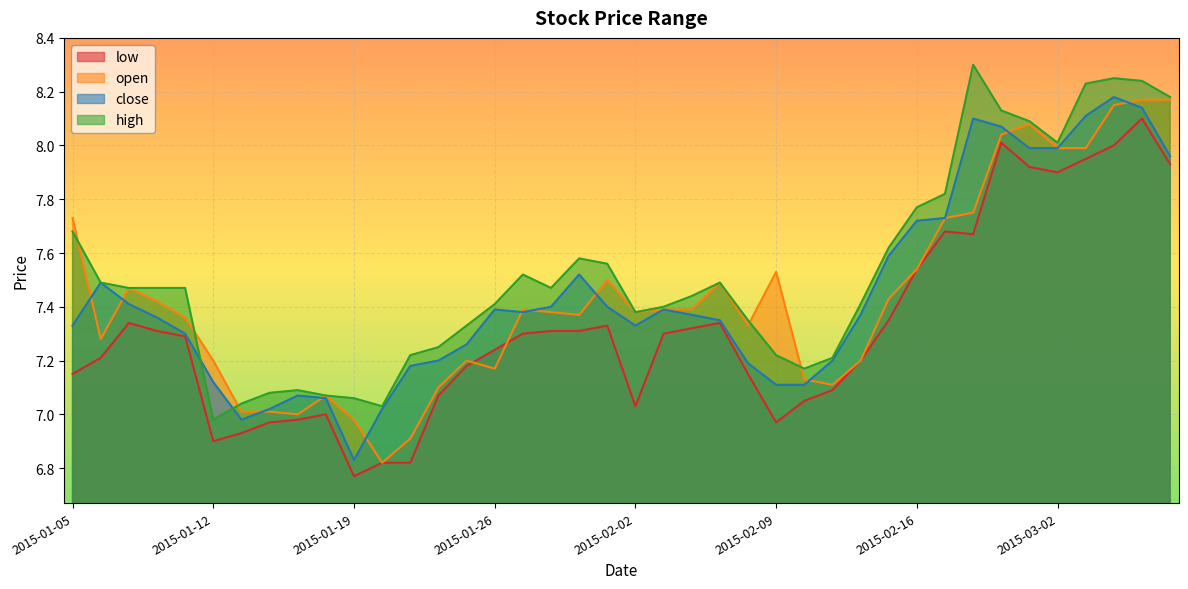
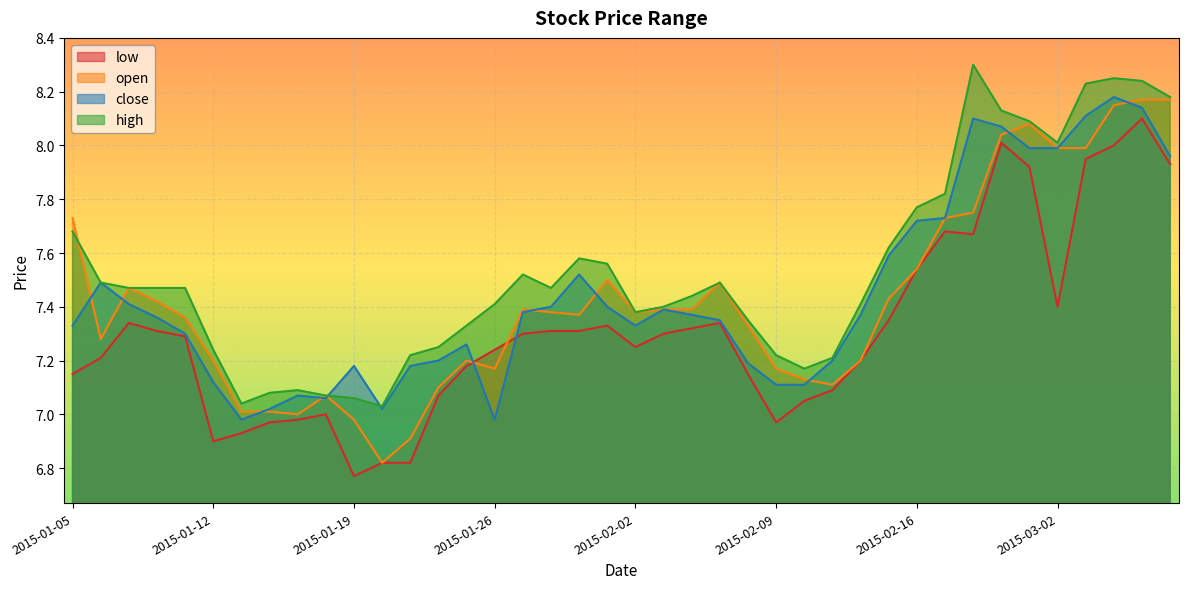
high, 2015-01-12: 6.98 -> 7.24
close, 2015-01-19: 6.83 -> 7.18
close, 2015-01-26: 7.39 -> 6.98
low, 2015-02-02: 7.03 -> 7.25
open, 2015-02-09: 7.53 -> 7.17
low, 2015-03-02: 7.9 -> 7.4
